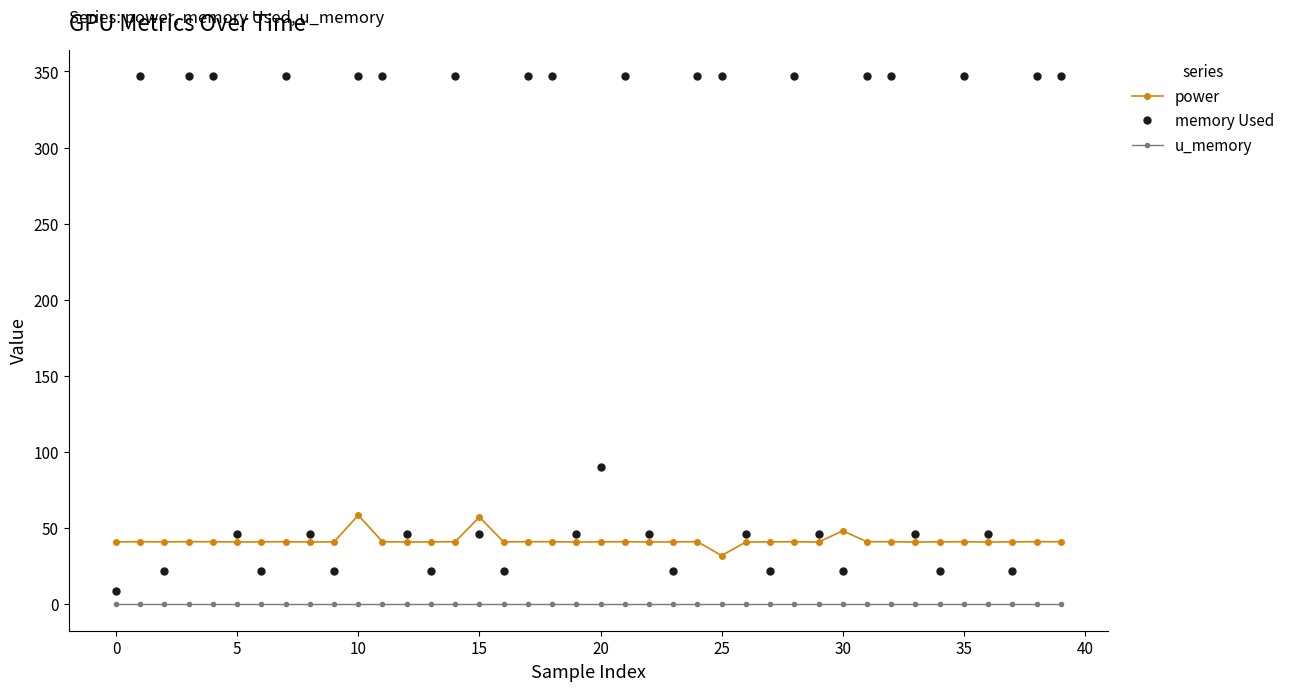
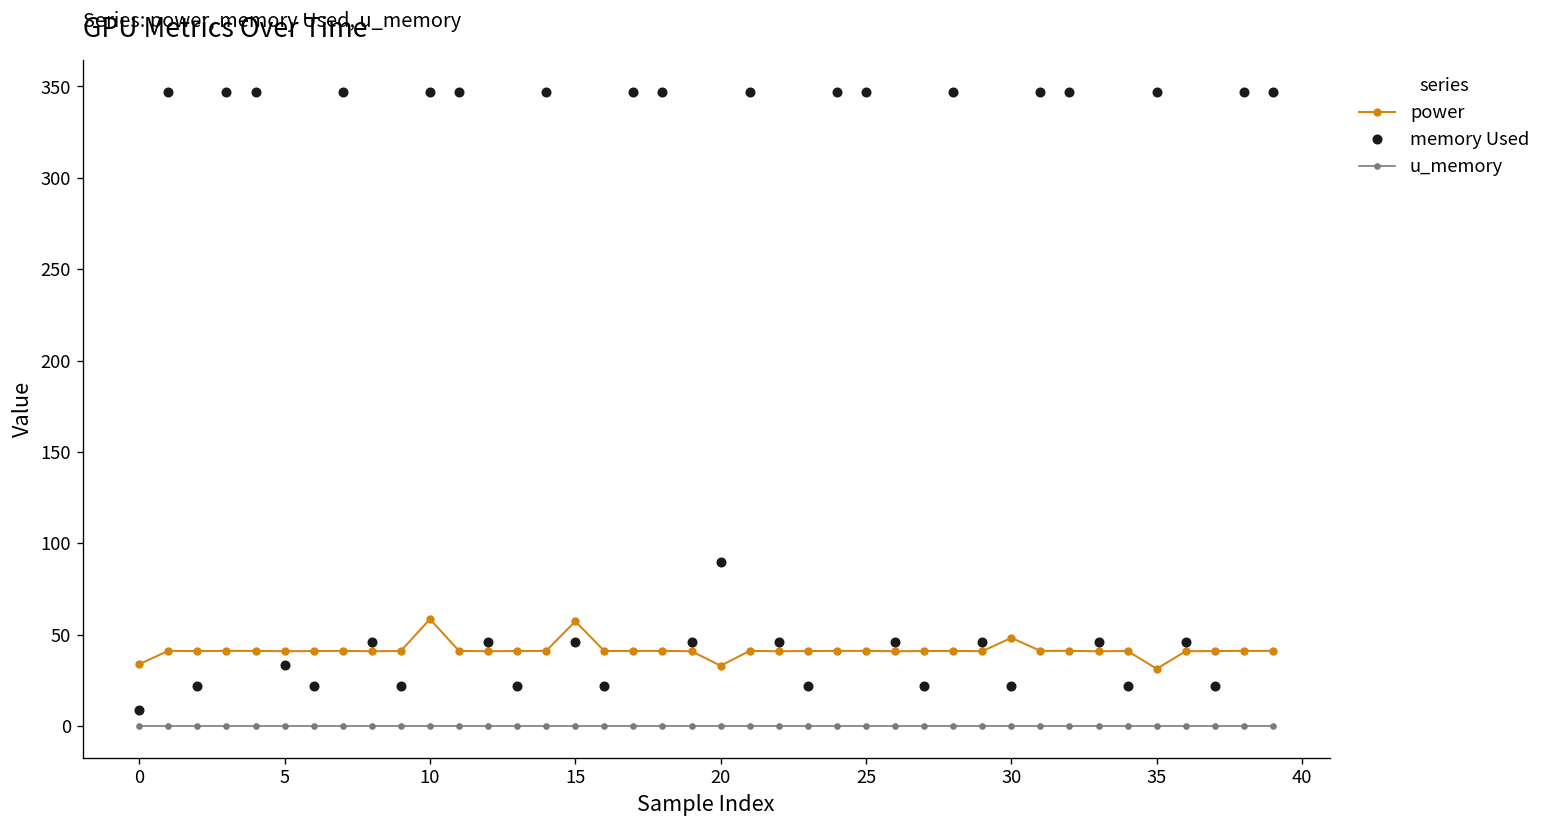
power, 0: 41 -> 34
memory Used, 5: 46 -> 33
power, 20: 41 -> 33
power, 25: 32 -> 41
power, 35: 41 -> 31
